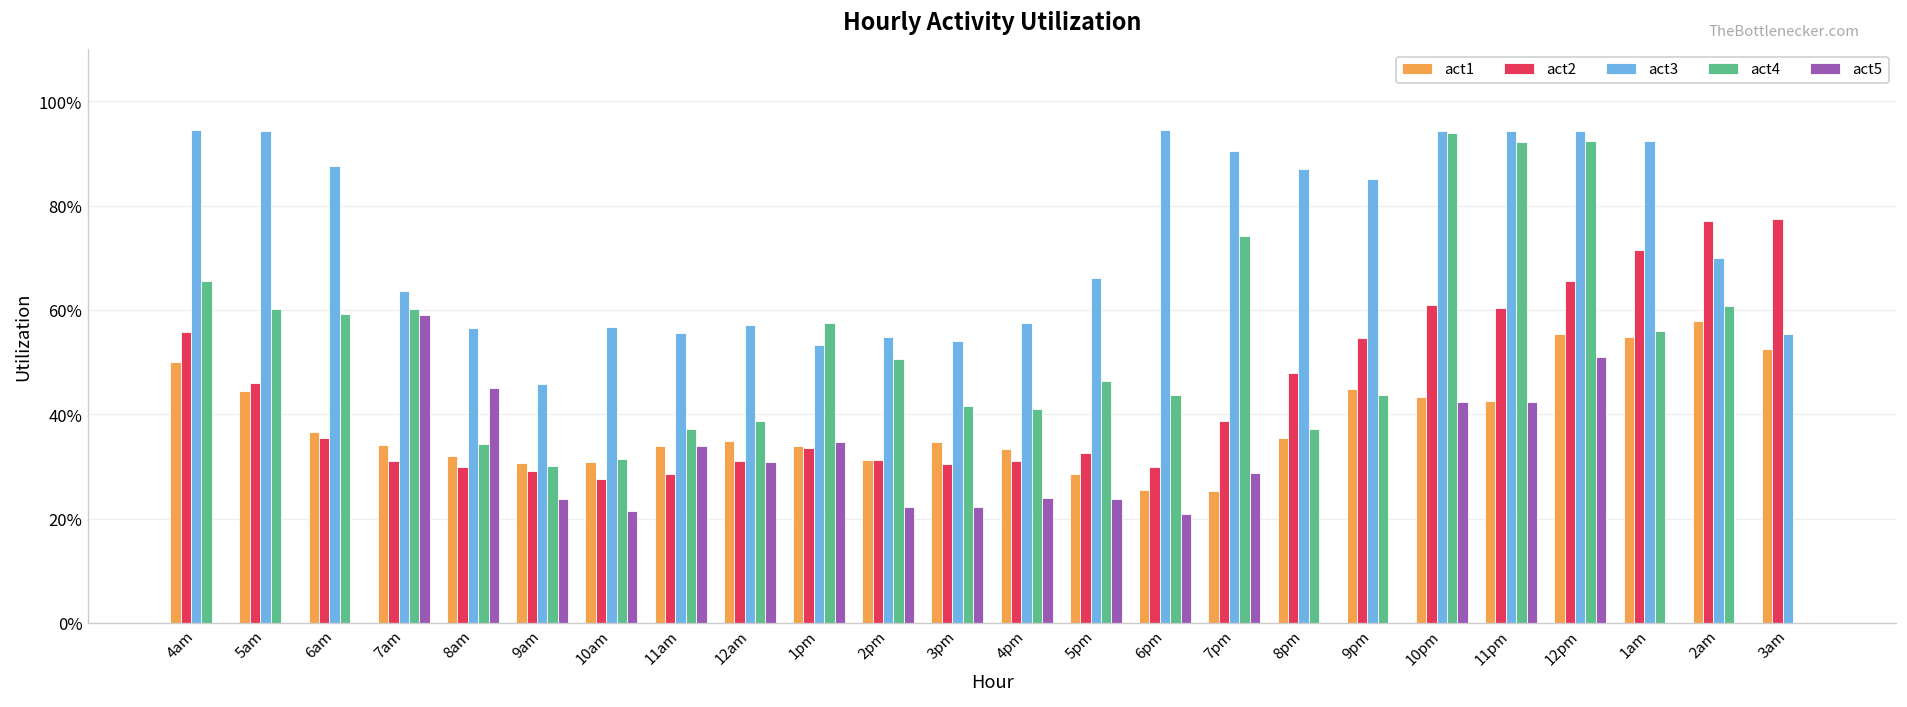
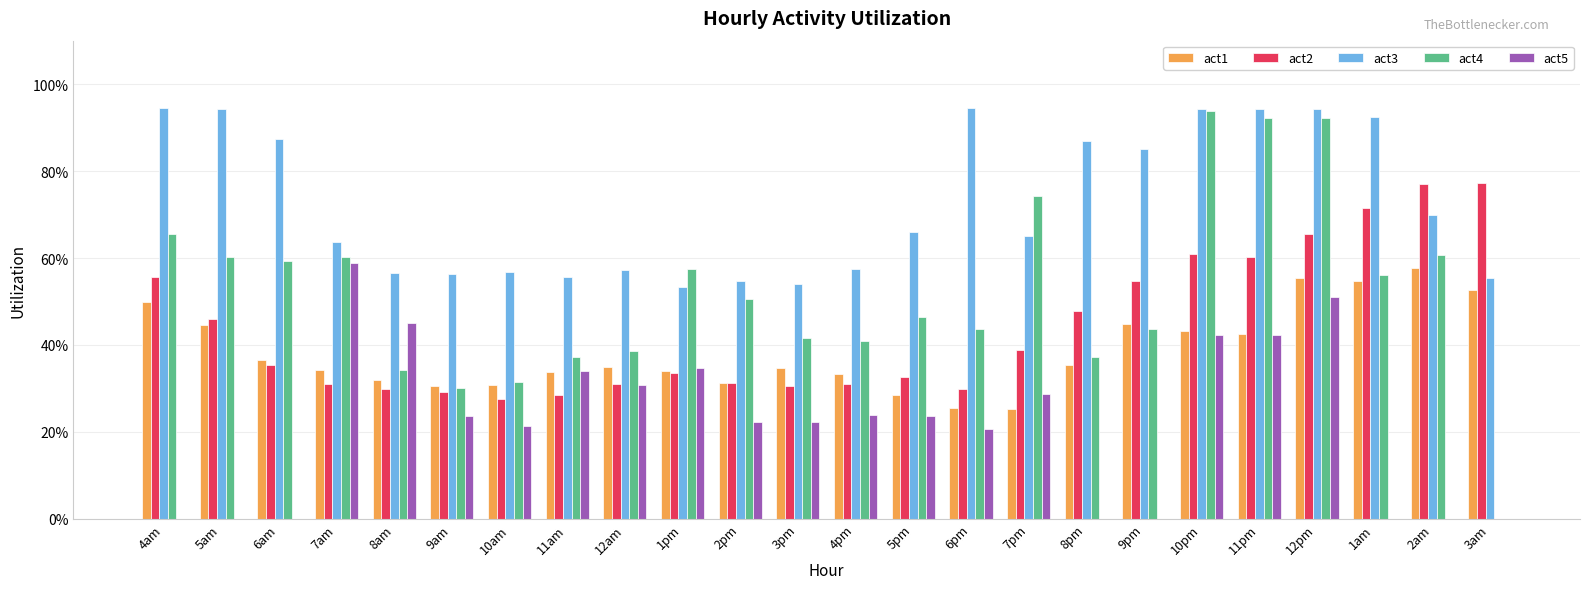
act3, 9am: 46% -> 56%
act3, 7pm: 90% -> 65%
